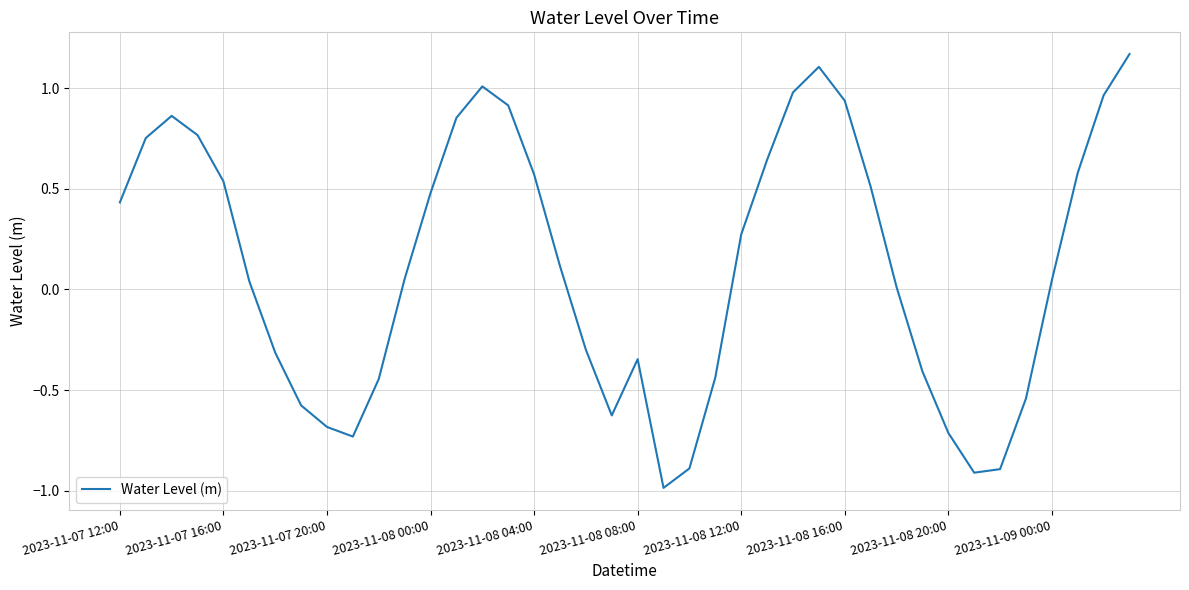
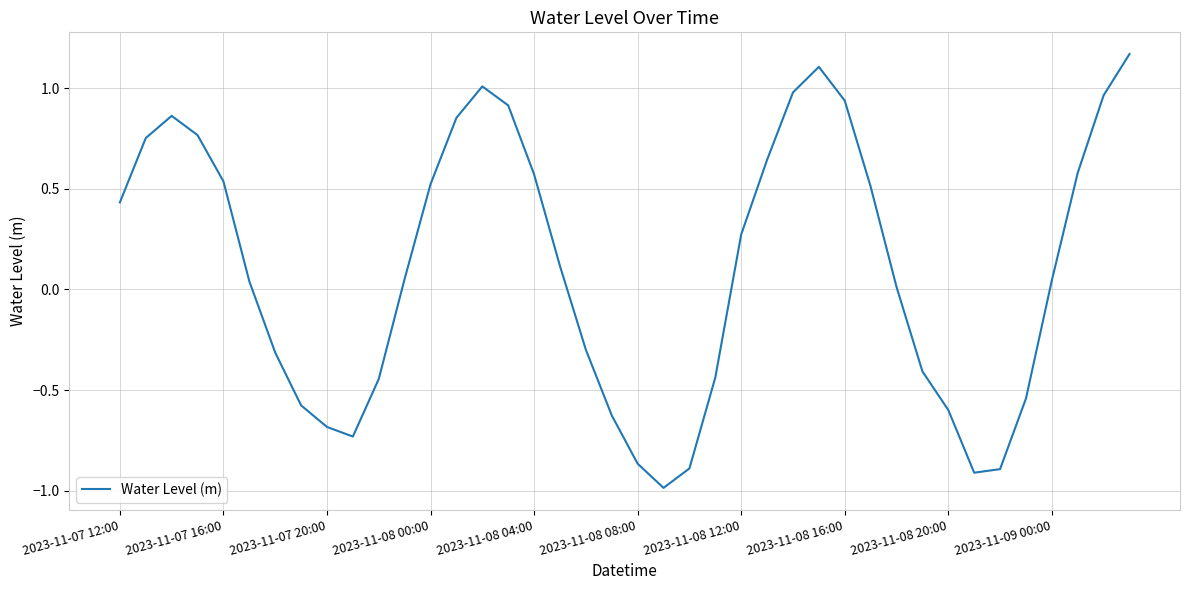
2023-11-08 00:00: 0.48 -> 0.52
2023-11-08 08:00: -0.35 -> -0.87
2023-11-08 20:00: -0.71 -> -0.60
